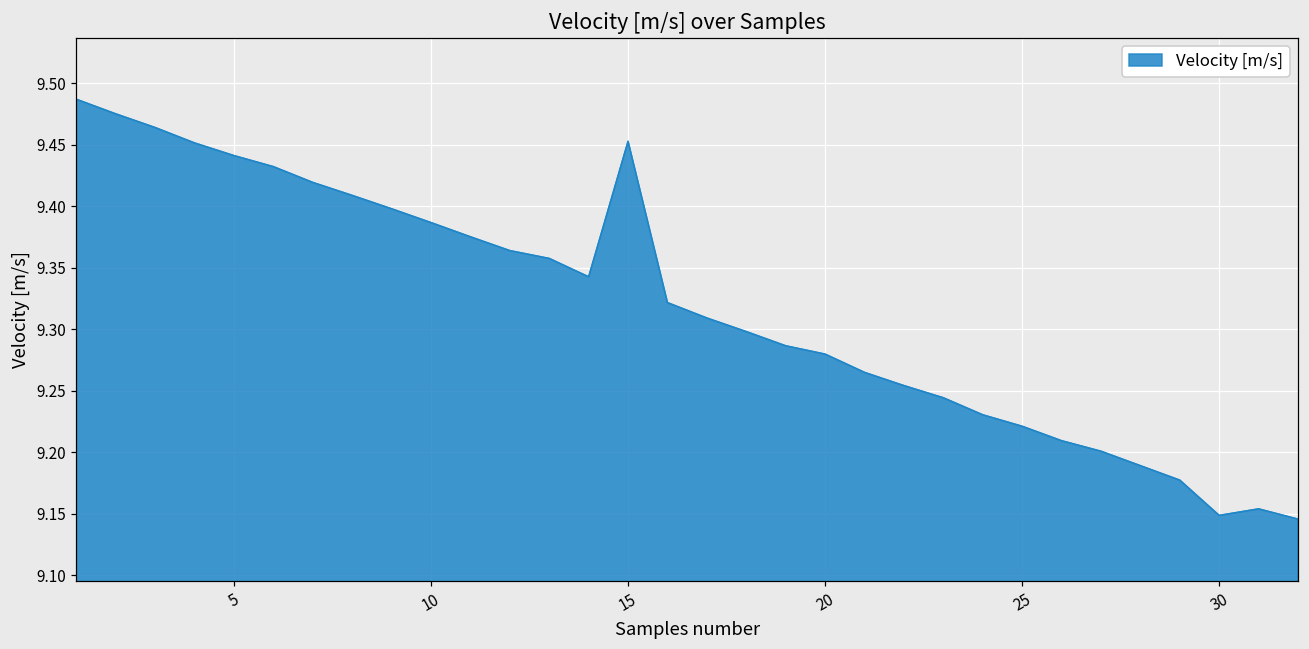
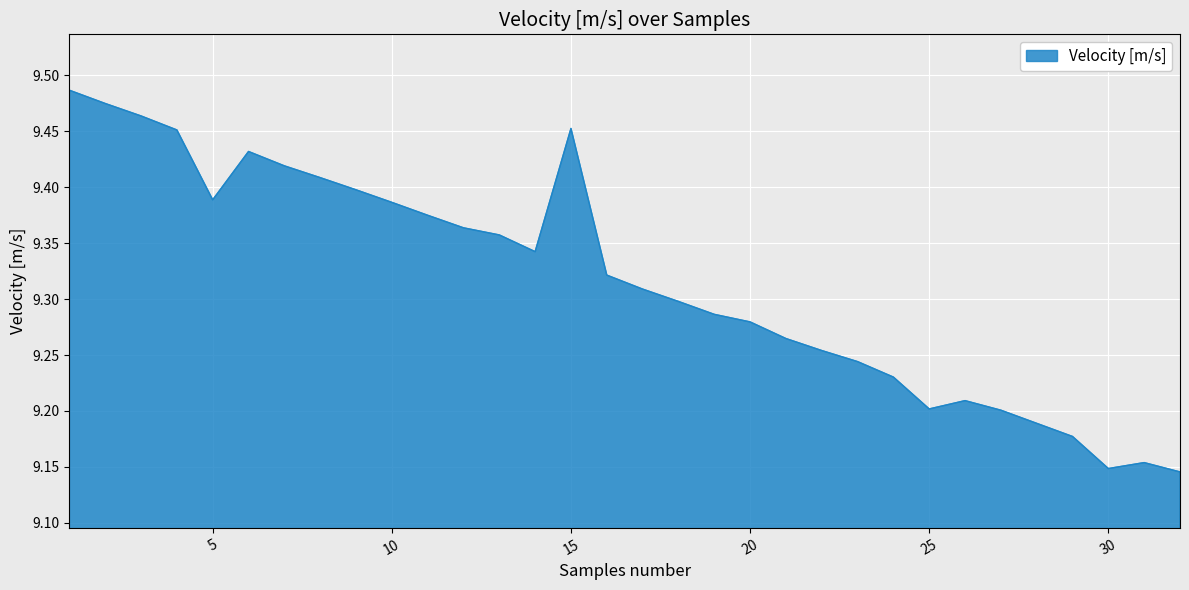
5: 9.441 -> 9.389
25: 9.221 -> 9.202
